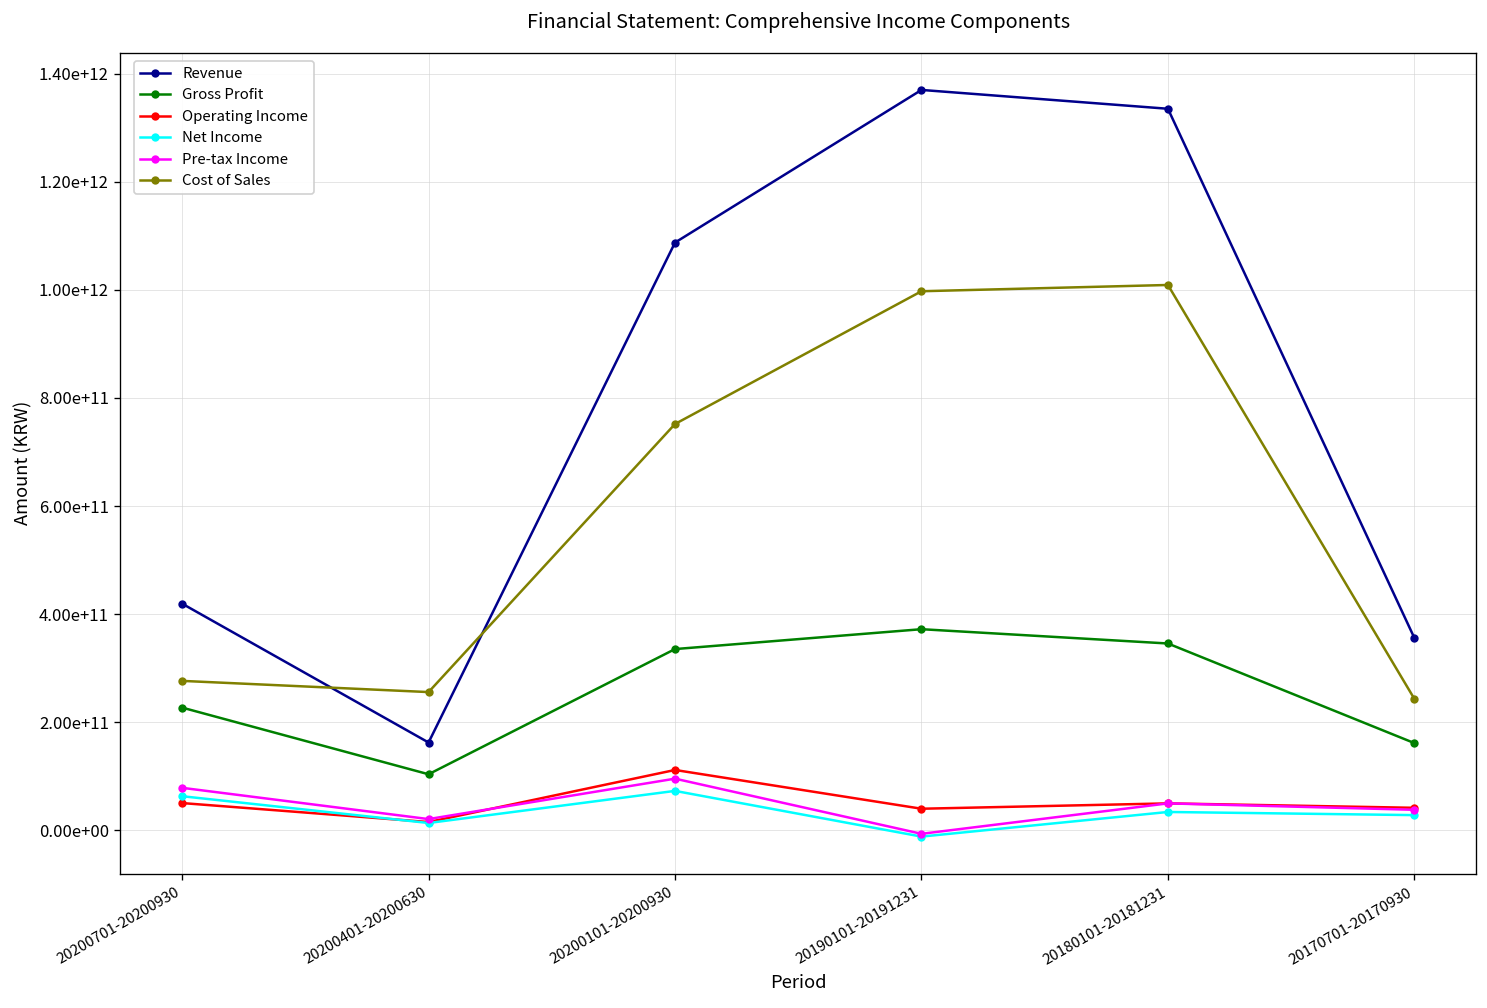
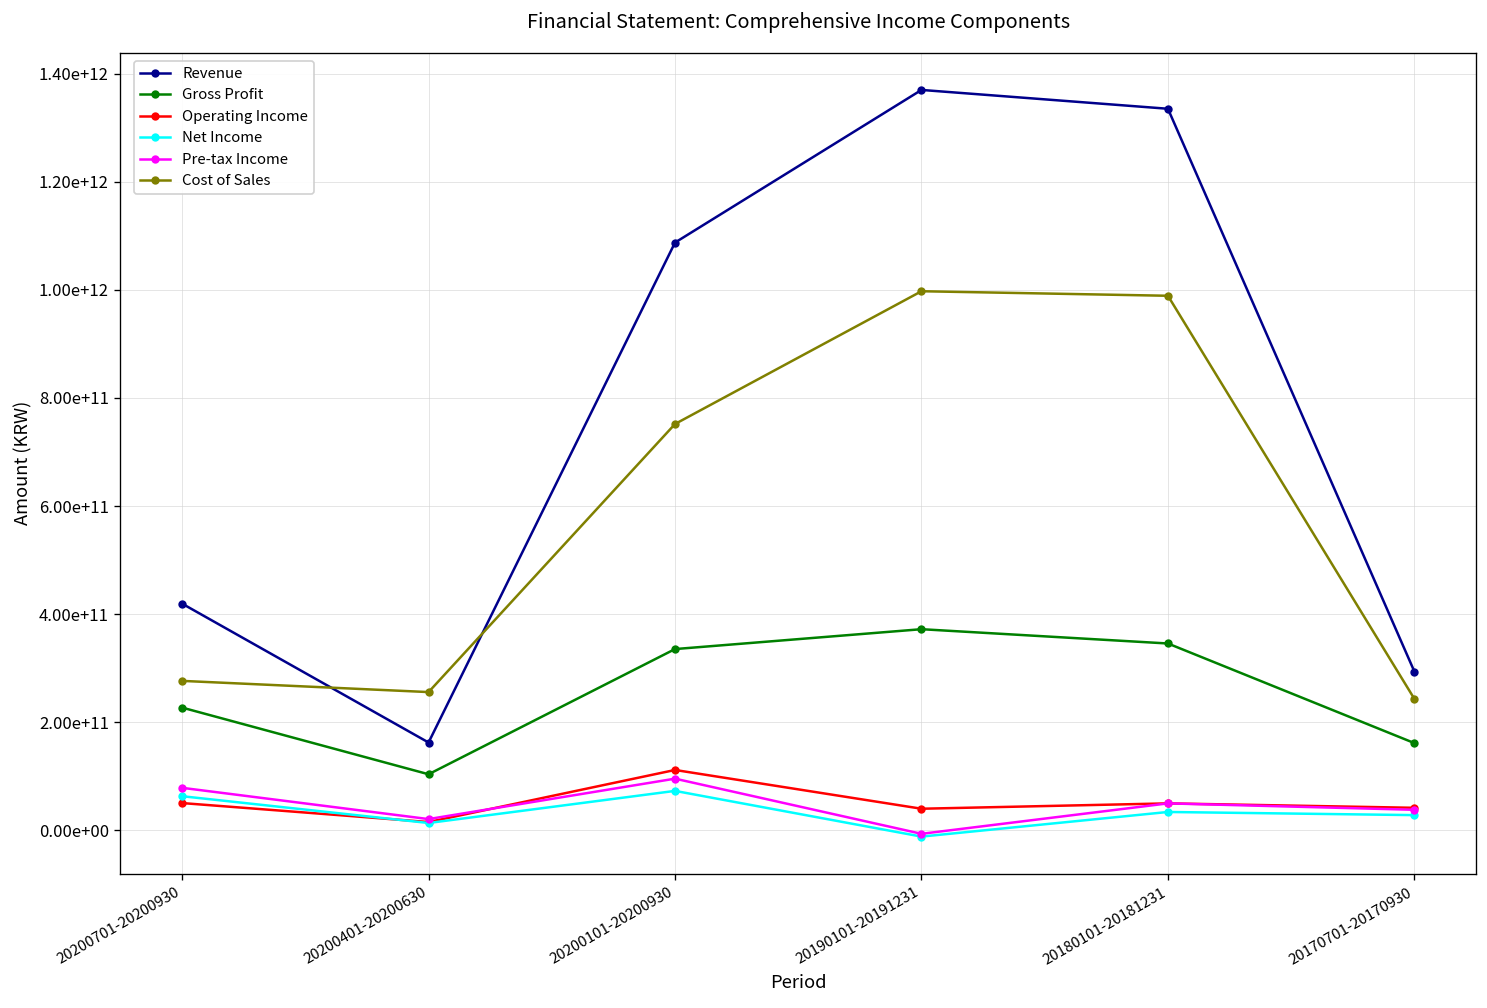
Cost of Sales, 20180101-20181231: 1010000000000 -> 990000000000
Revenue, 20170701-20170930: 360000000000 -> 290000000000
